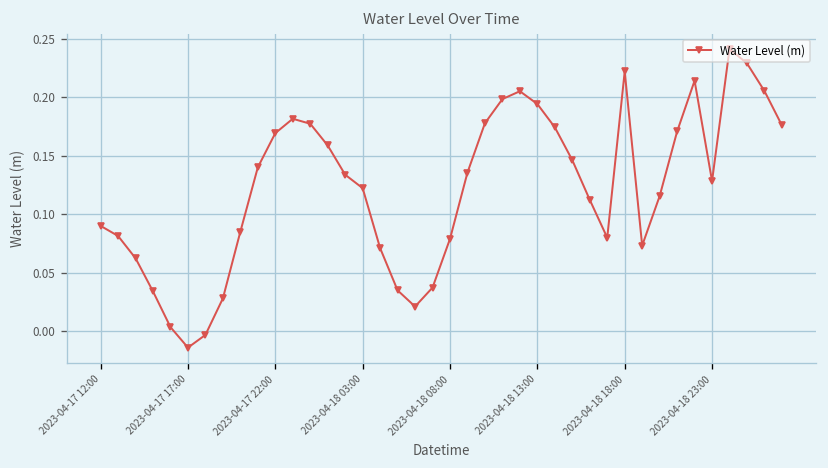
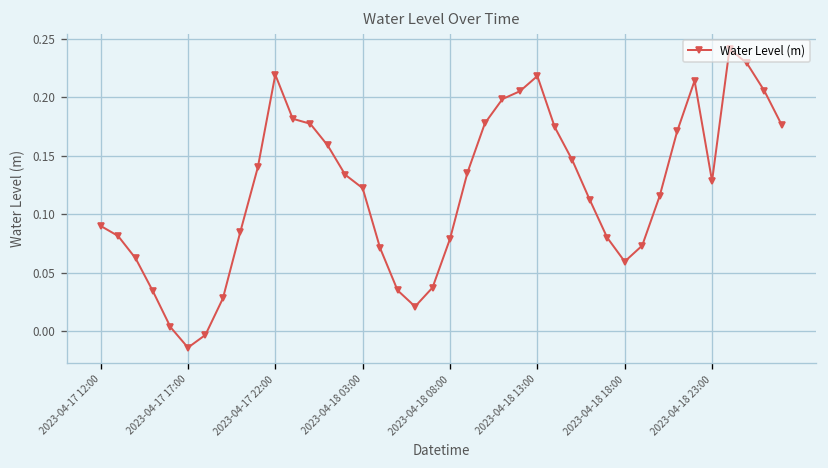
2023-04-17 22:00: 0.17 -> 0.22
2023-04-18 13:00: 0.19 -> 0.22
2023-04-18 18:00: 0.22 -> 0.06
